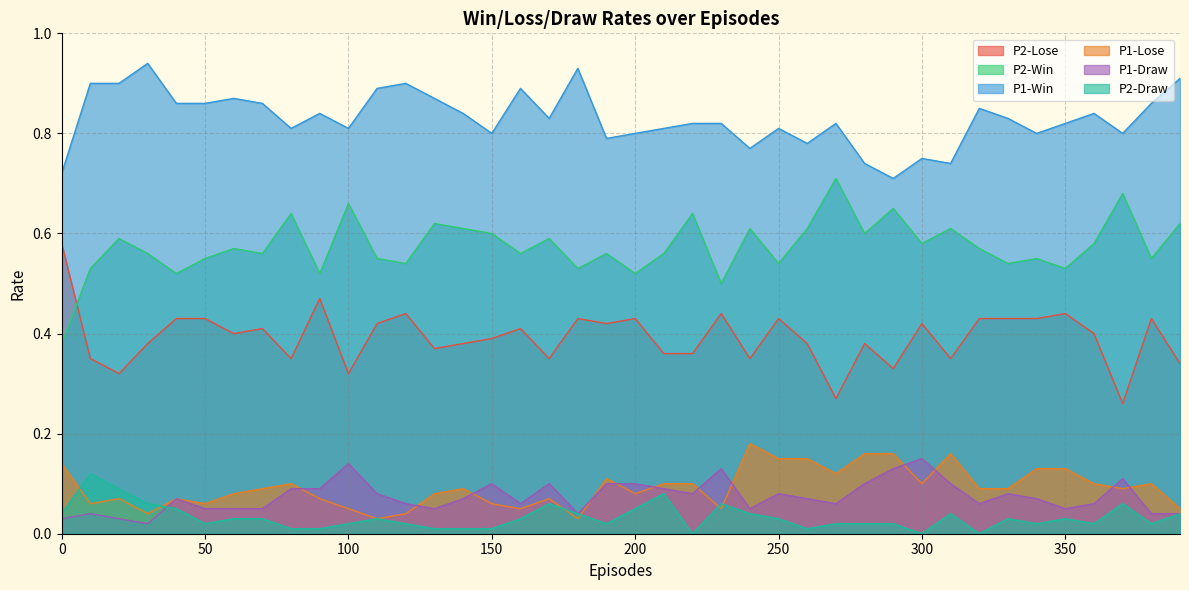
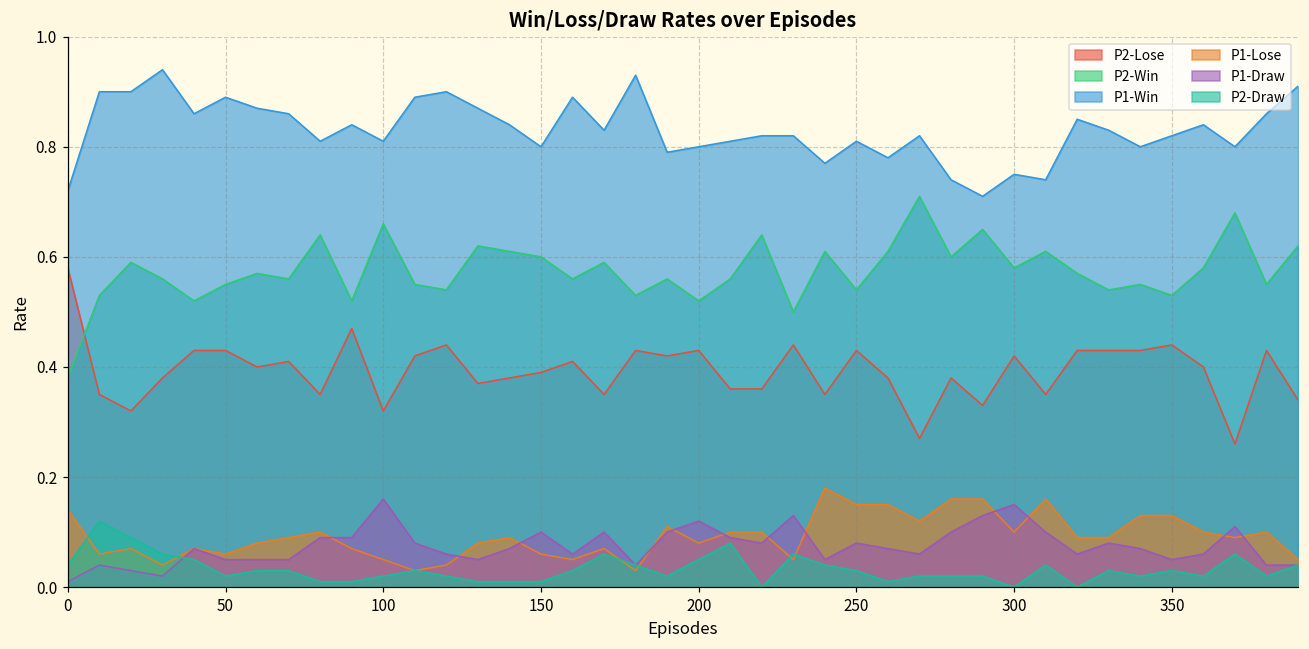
P1-Draw, 0: 0.03 -> 0.01
P1-Win, 50: 0.86 -> 0.89
P1-Draw, 100: 0.14 -> 0.16
P1-Draw, 200: 0.10 -> 0.12
